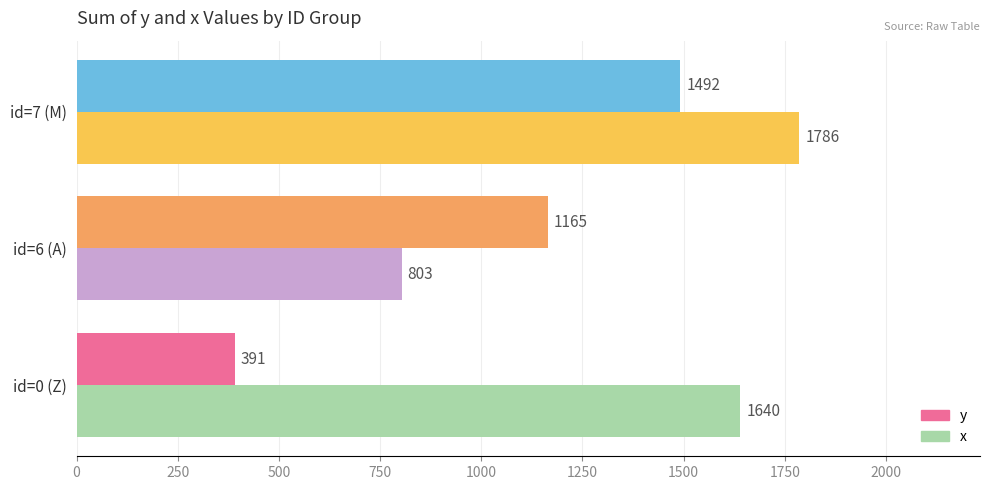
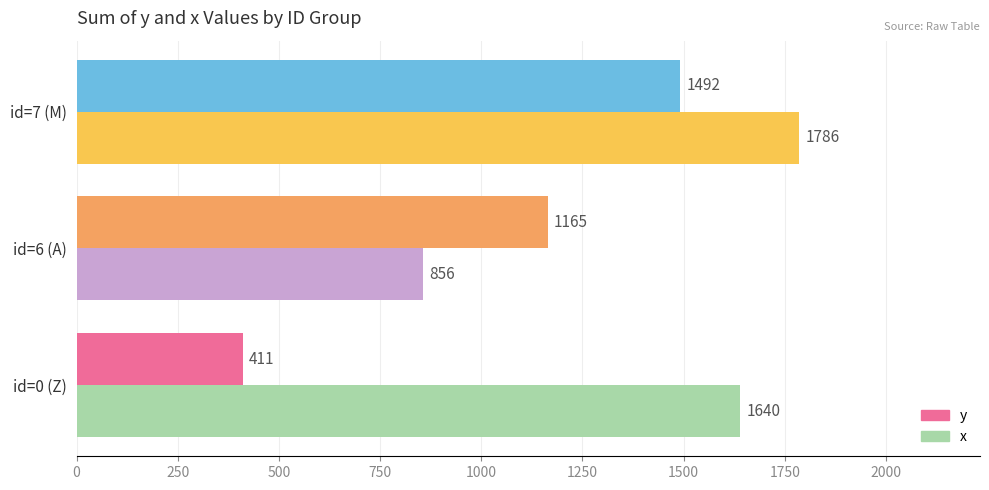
x, id=6 (A): 803 -> 856
y, id=0 (Z): 391 -> 411
